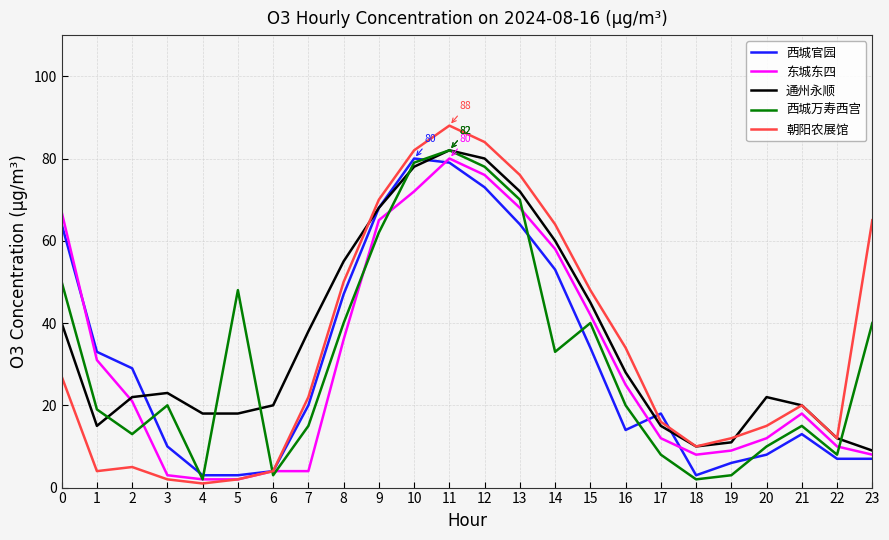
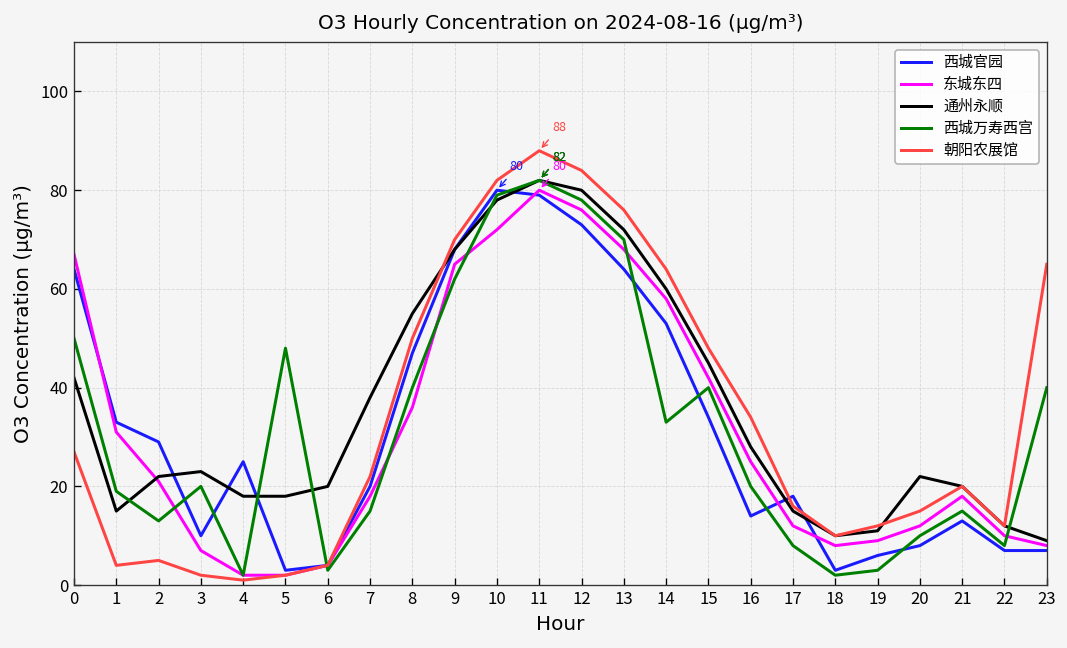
通州永顺, 0: 40 -> 42
东城东四, 3: 3 -> 7
西城官园, 4: 3 -> 25
东城东四, 7: 4 -> 18
